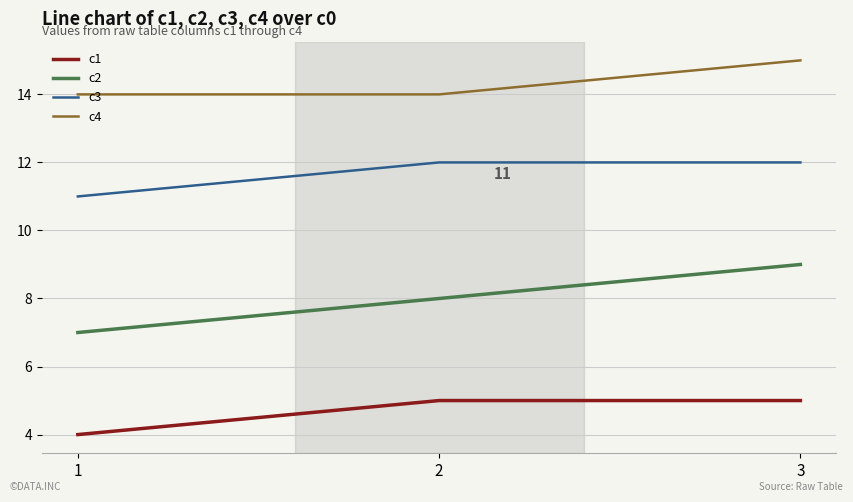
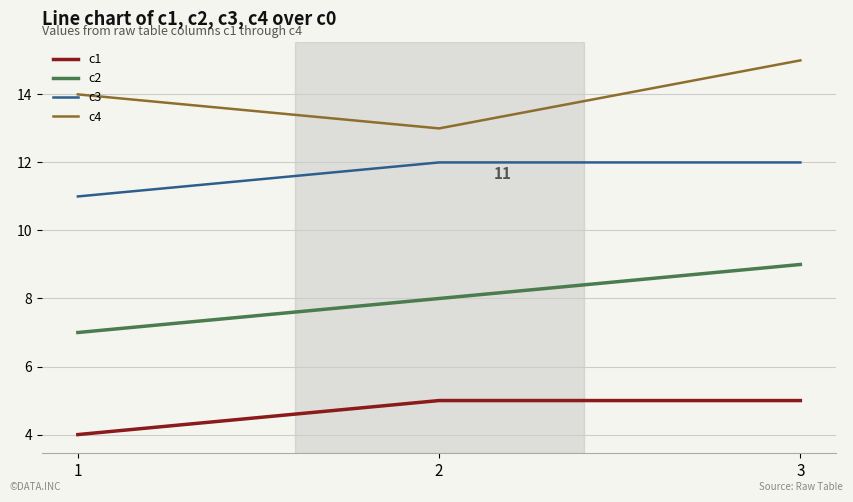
c4, 2: 14 -> 13
